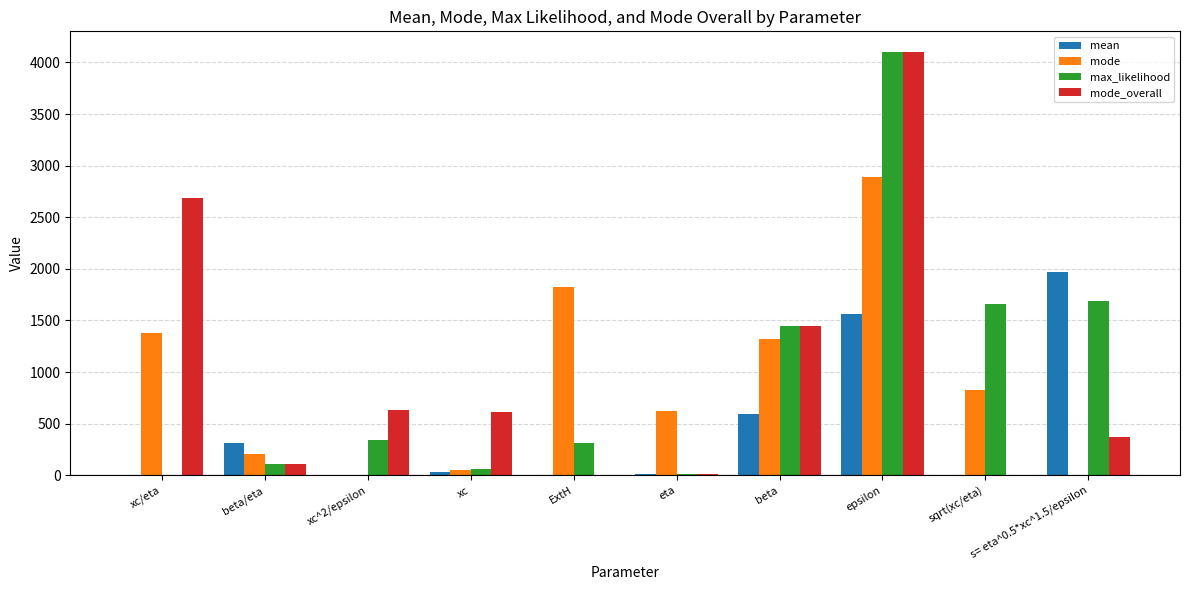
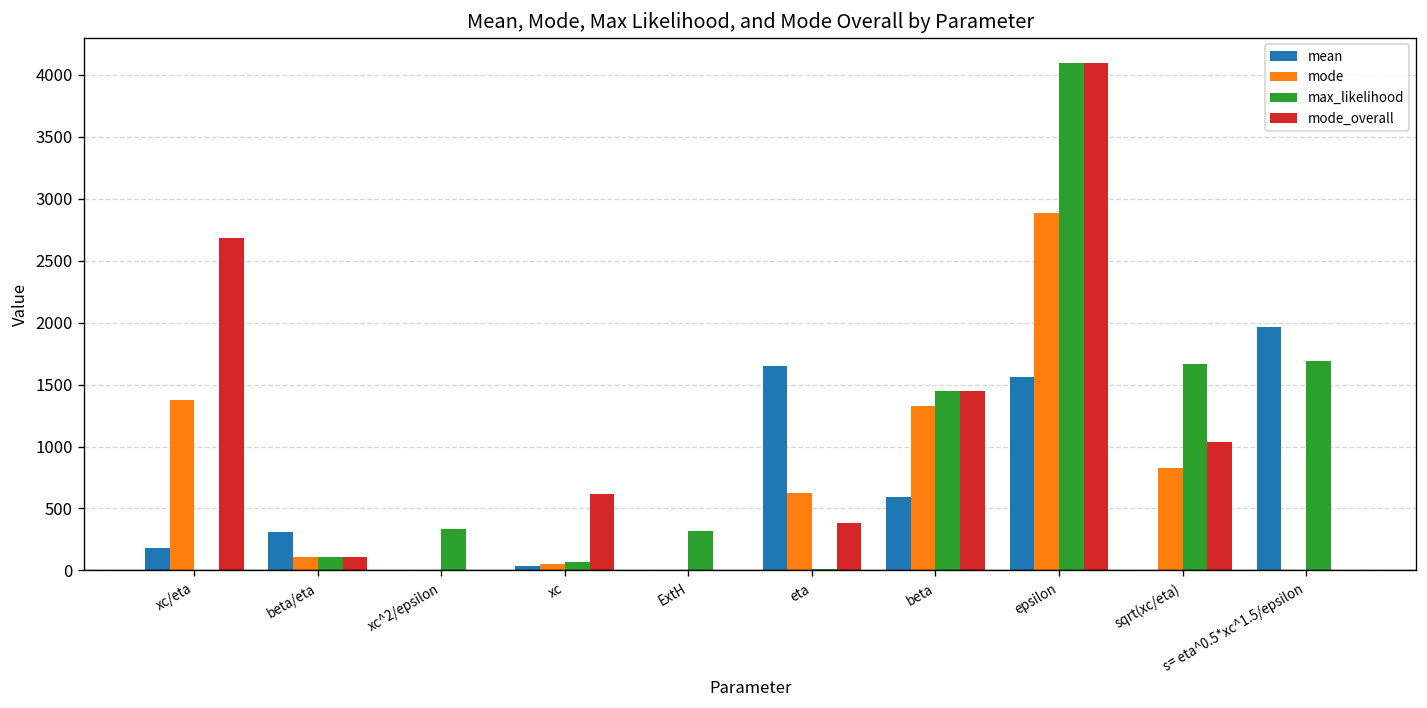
mean, xc/eta: 0 -> 180
mode, beta/eta: 210 -> 110
mode_overall, xc^2/epsilon: 630 -> 0
mode, ExtH: 1830 -> 10
mean, eta: 10 -> 1650
mode_overall, eta: 10 -> 380
mode_overall, sqrt(xc/eta): 0 -> 1040
mode_overall, s= eta^0.5*xc^1.5/epsilon: 380 -> 0
